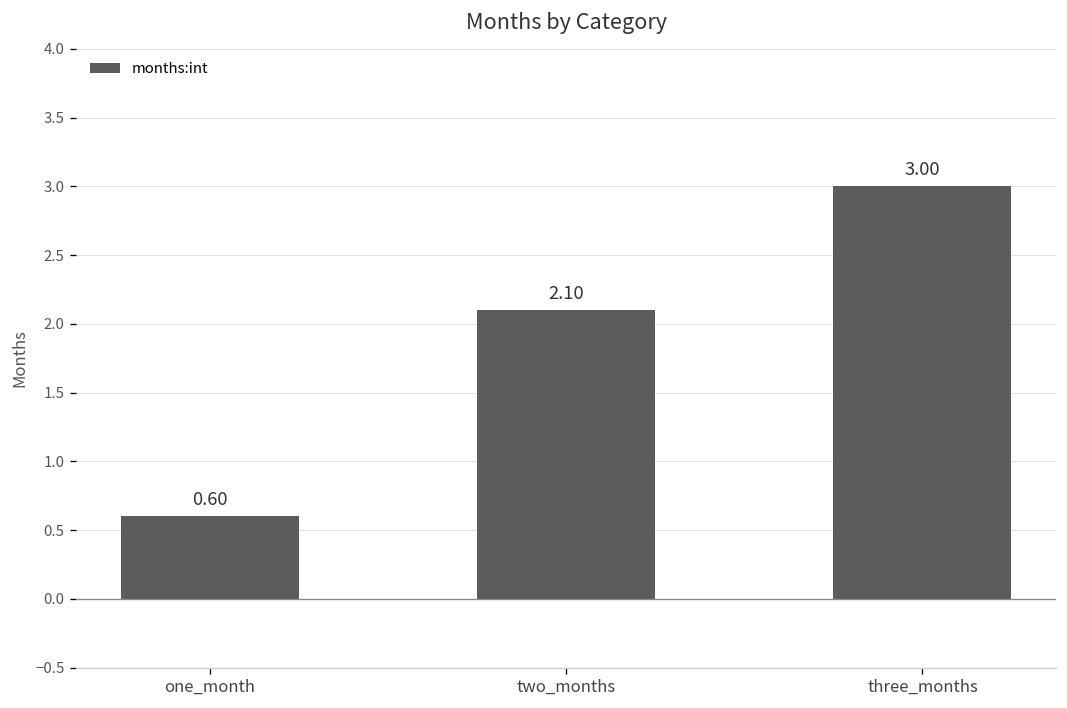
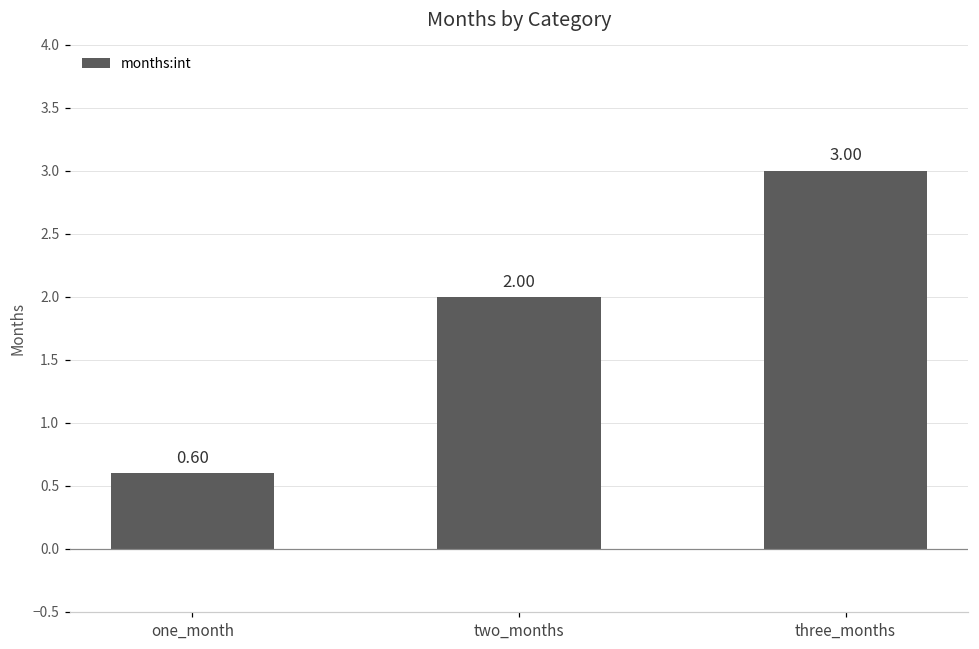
two_months: 2.10 -> 2.00
